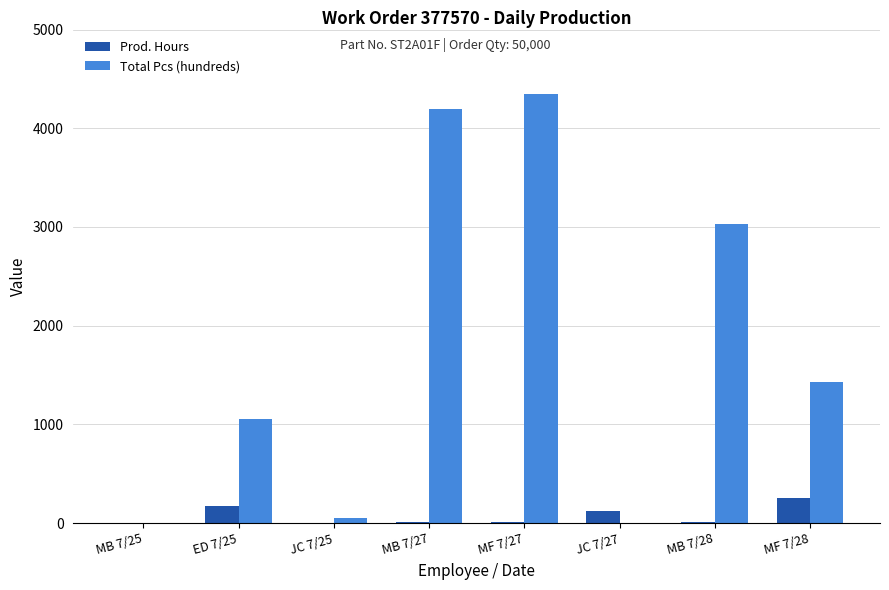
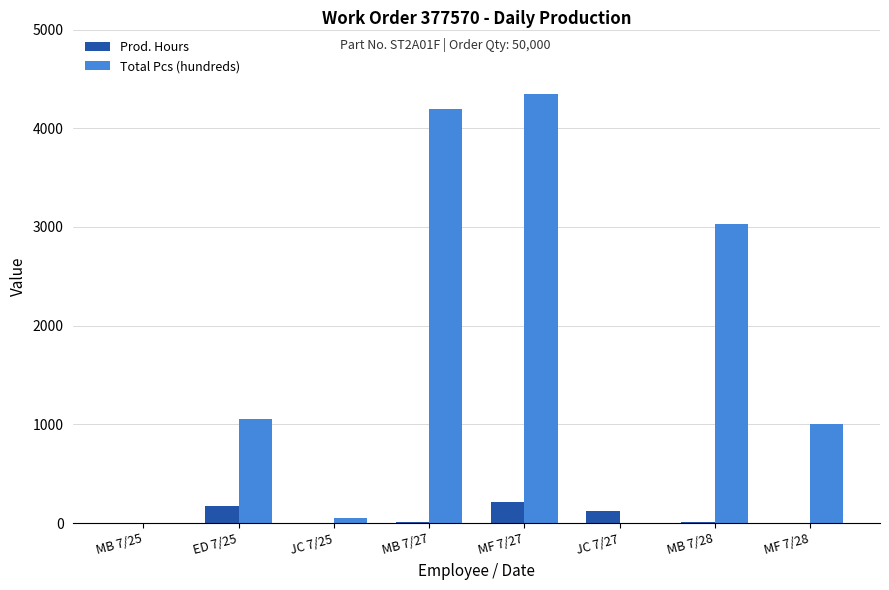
Prod. Hours, MF 7/27: 0 -> 200
Prod. Hours, MF 7/28: 300 -> 0
Total Pcs (hundreds), MF 7/28: 1400 -> 1000
